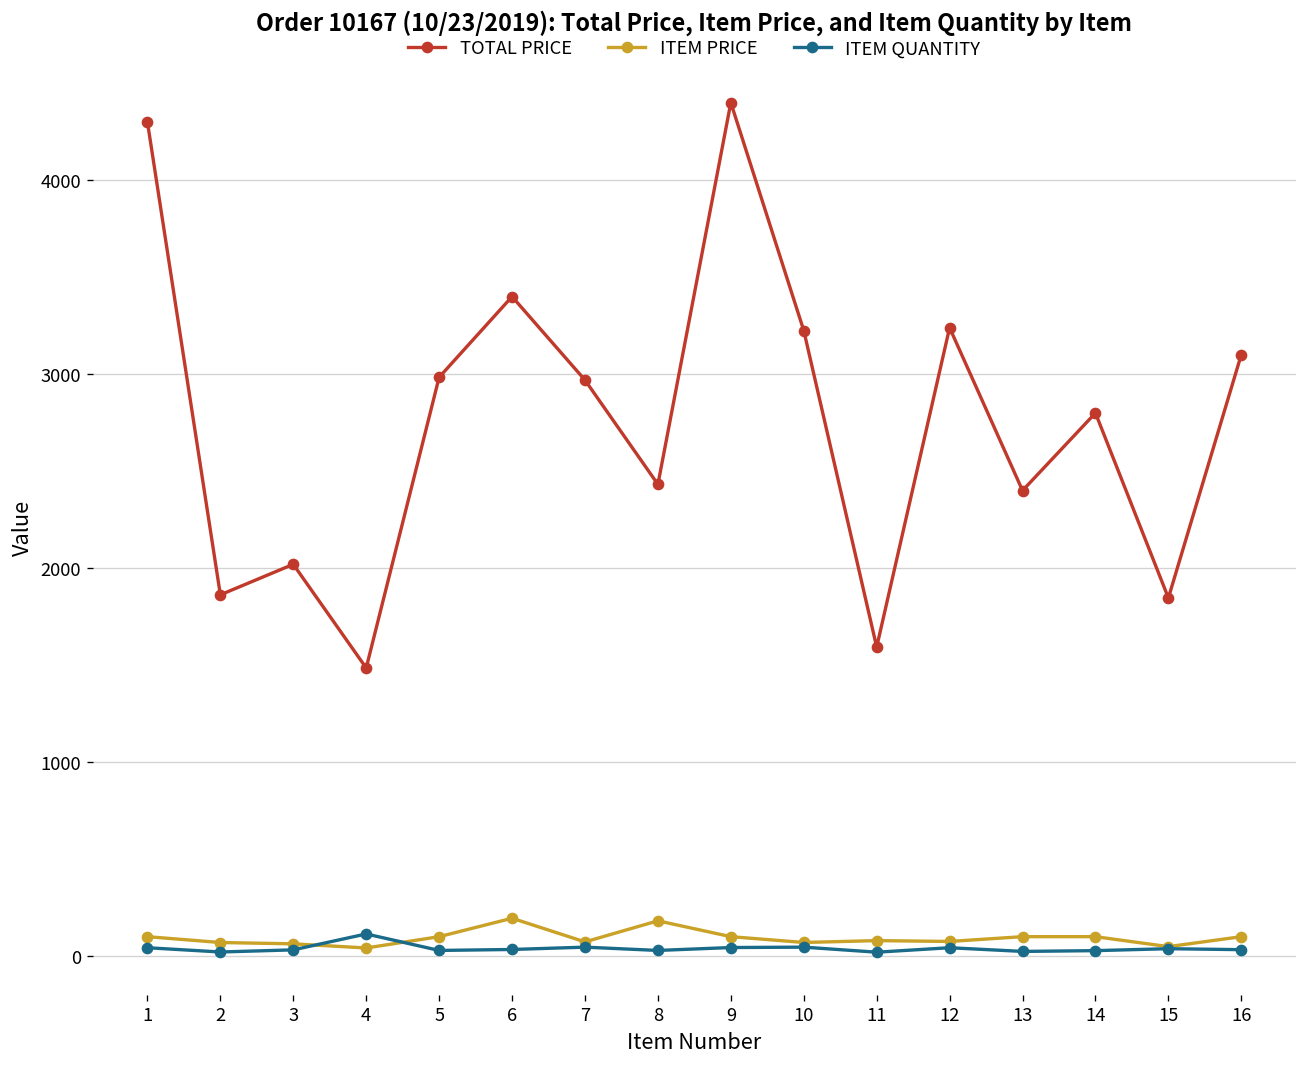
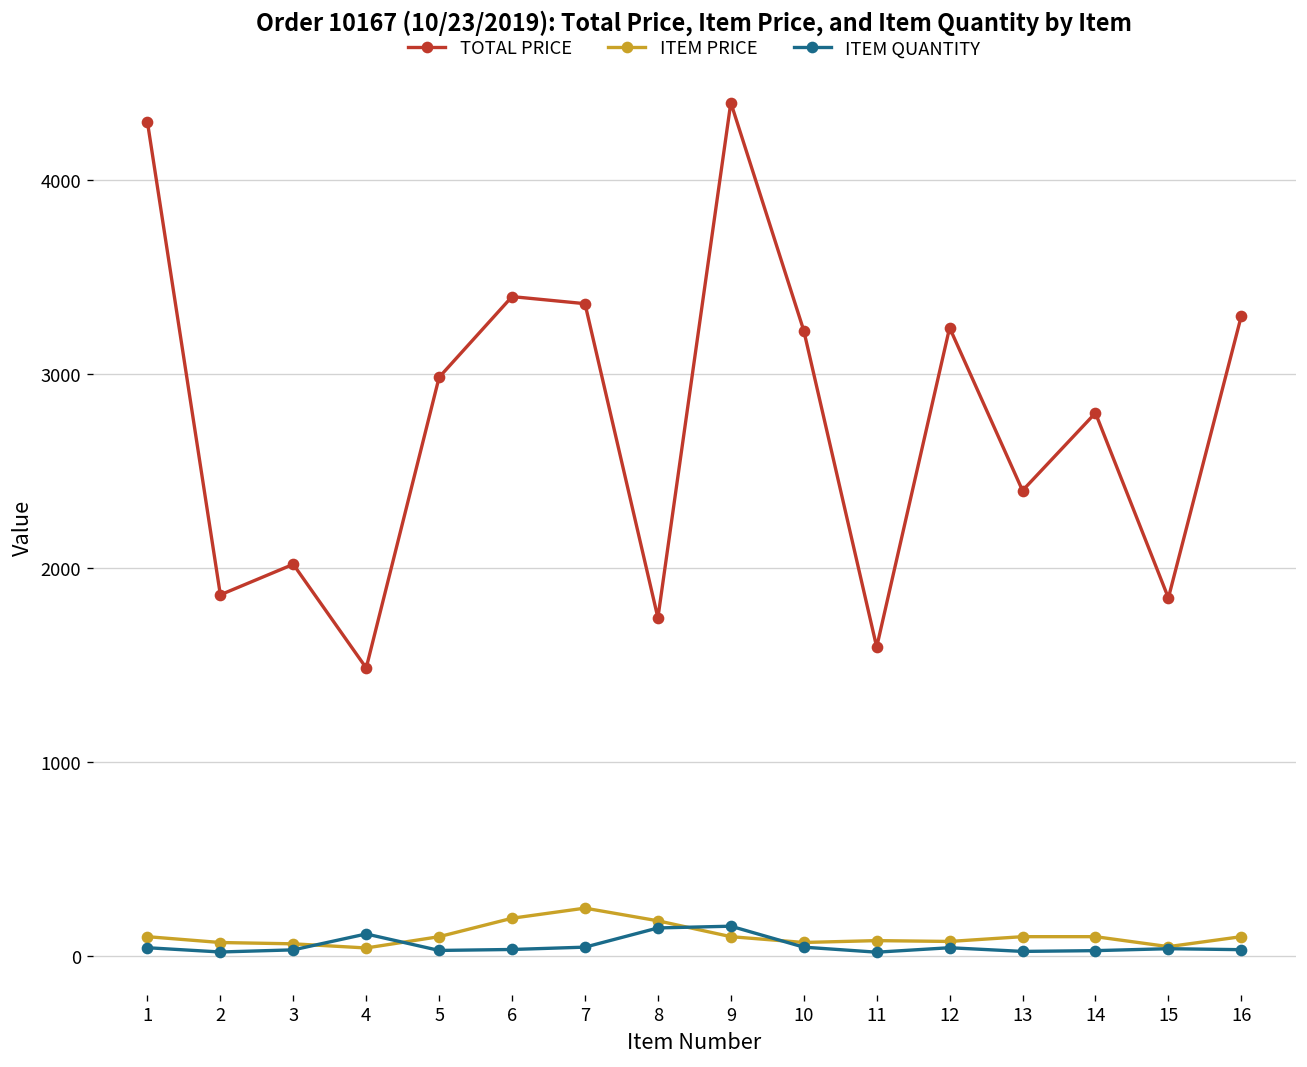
TOTAL PRICE, 7: 2970 -> 3360
ITEM PRICE, 7: 70 -> 250
TOTAL PRICE, 8: 2430 -> 1740
ITEM QUANTITY, 8: 30 -> 150
ITEM QUANTITY, 9: 40 -> 150
TOTAL PRICE, 16: 3100 -> 3300
